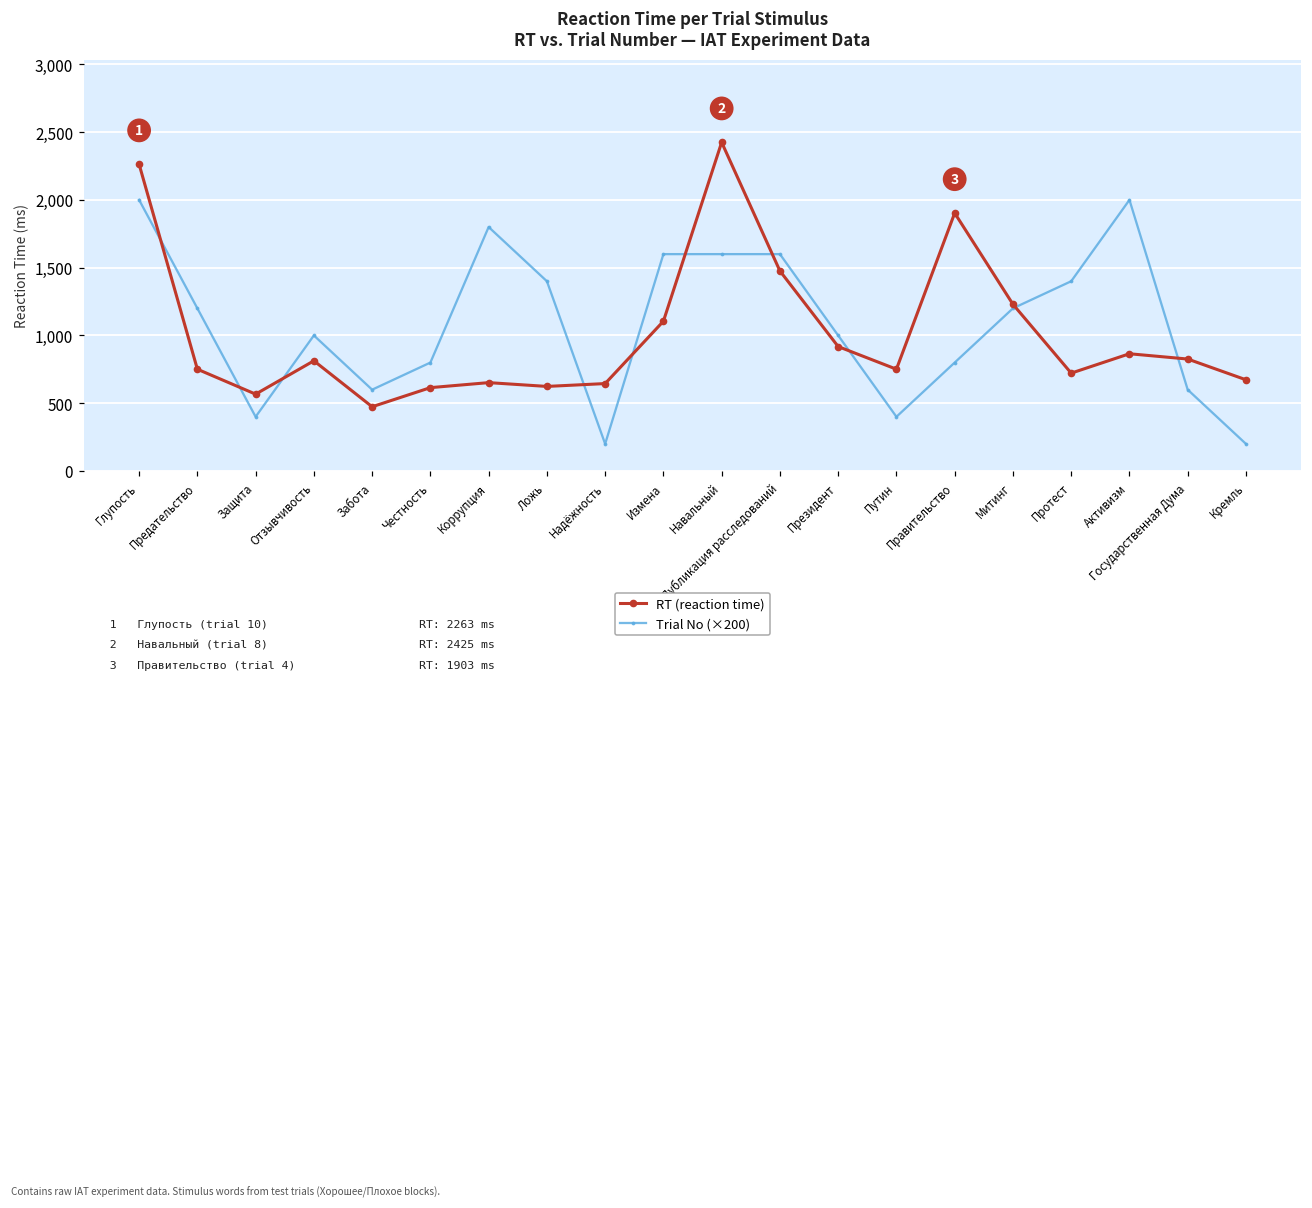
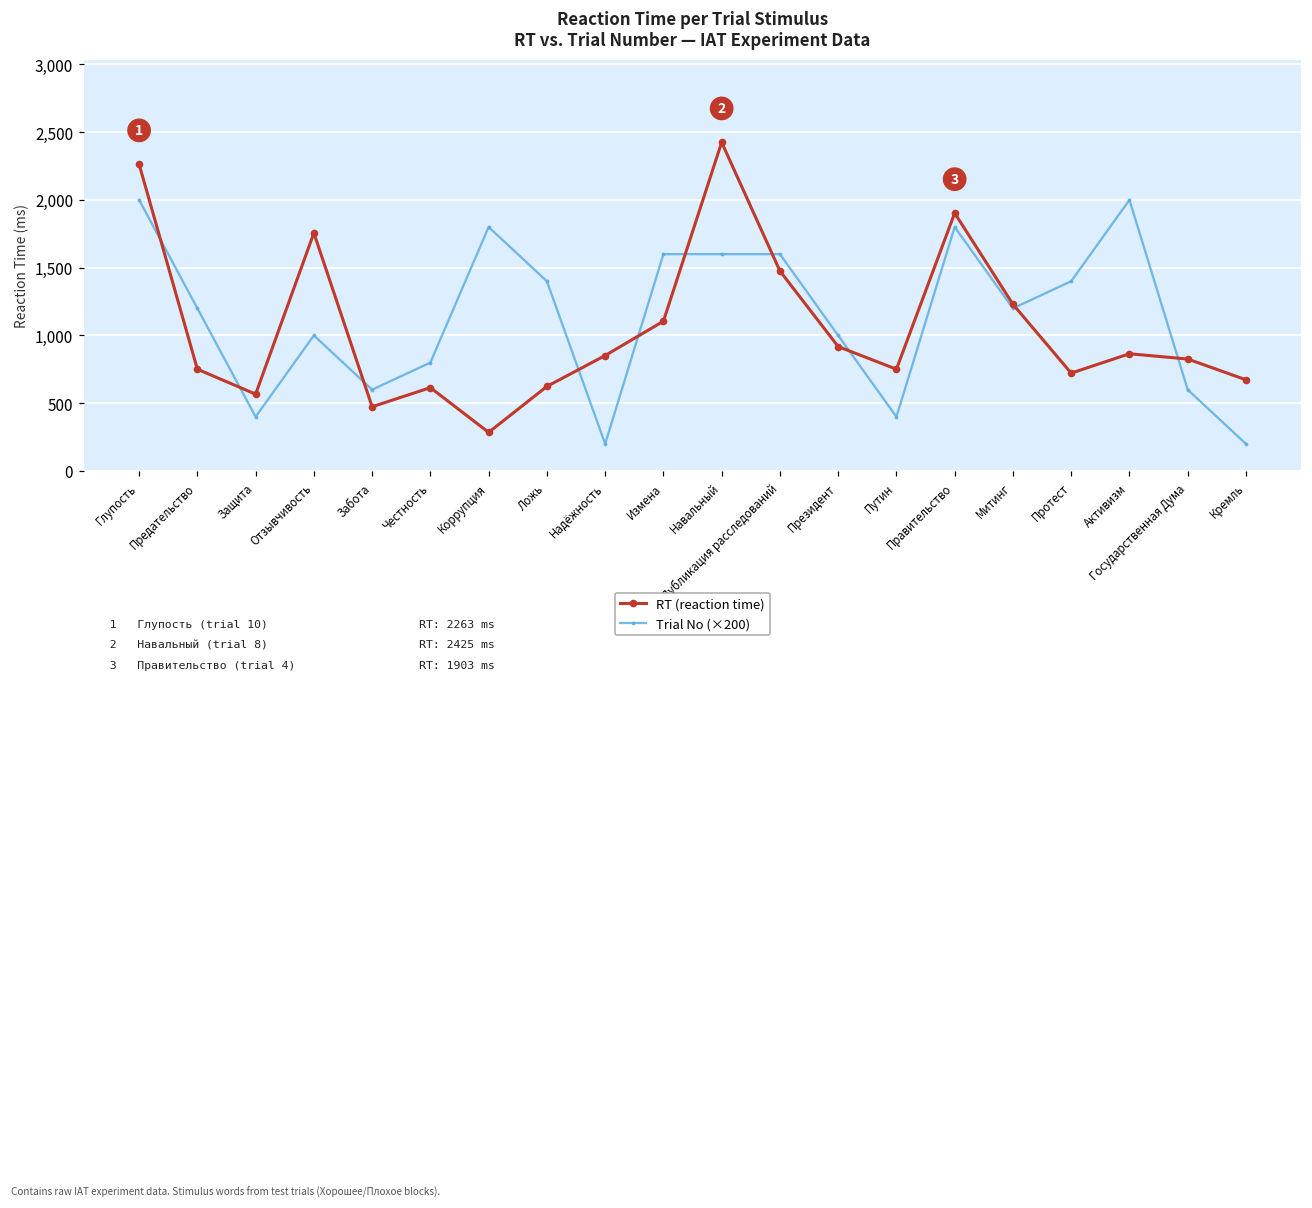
RT (reaction time), Отзывчивость: 810 -> 1,760
RT (reaction time), Коррупция: 650 -> 290
RT (reaction time), Надёжность: 650 -> 850
Trial No (×200), Правительство: 800 -> 1,800
